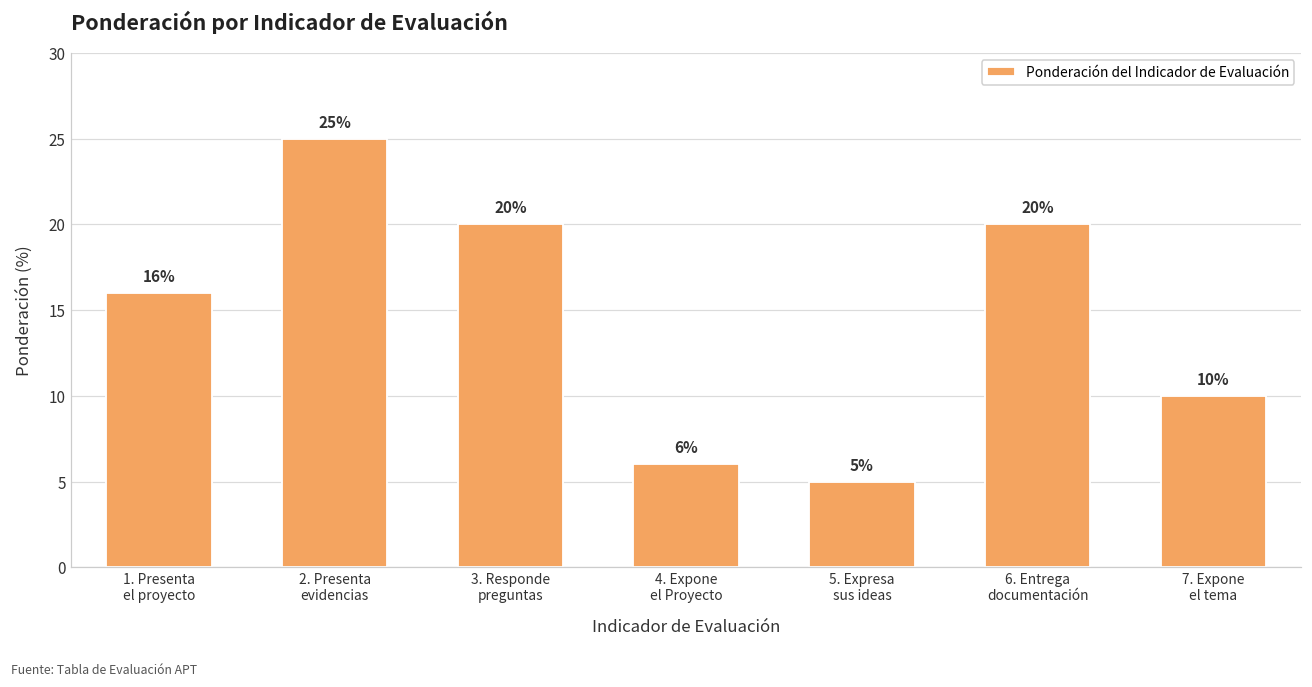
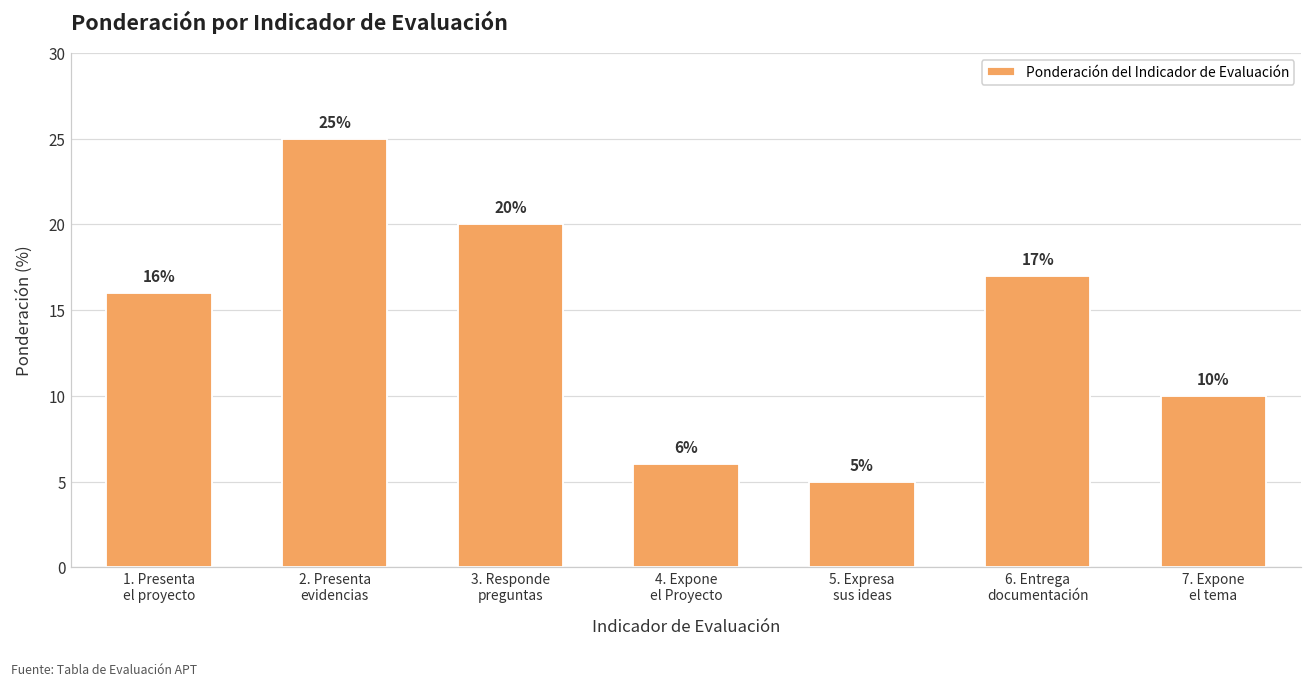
6. Entrega documentación: 20% -> 17%
